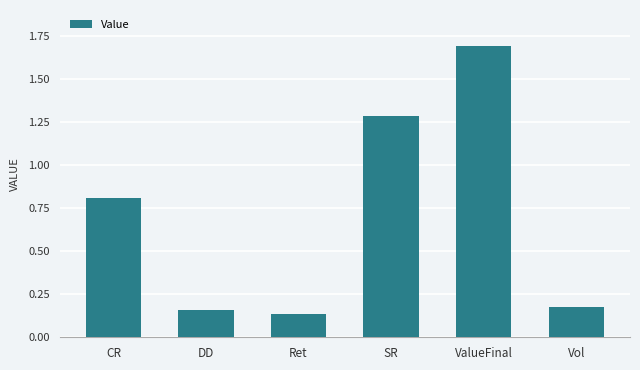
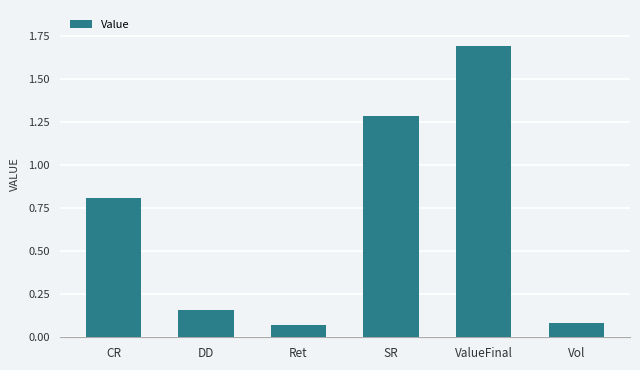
Ret: 0.13 -> 0.07
Vol: 0.18 -> 0.08
